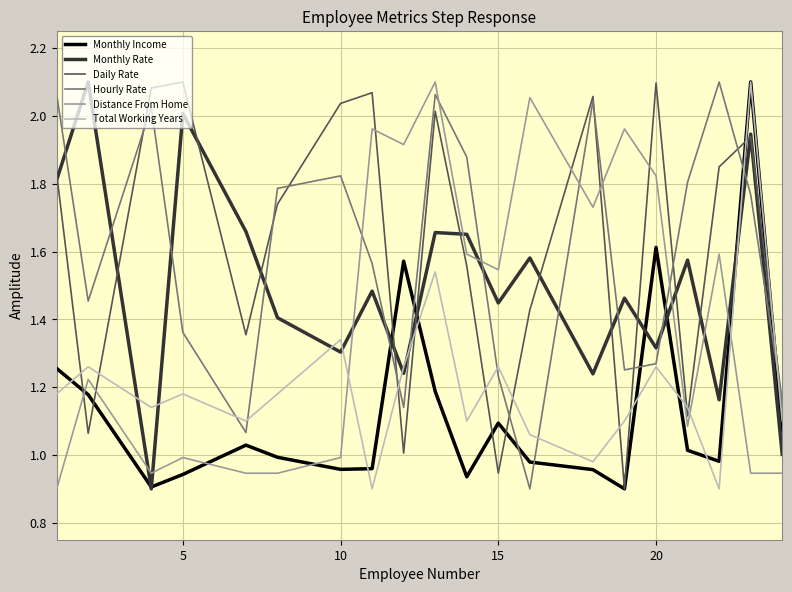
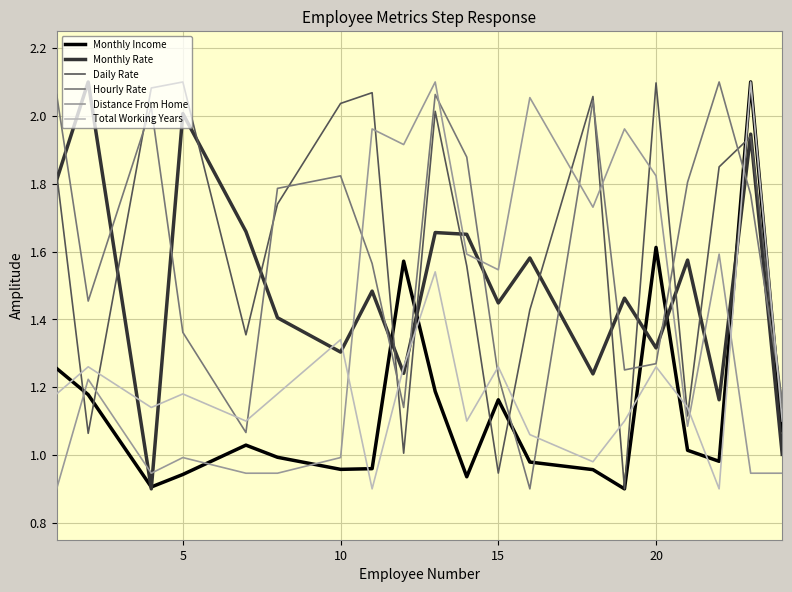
Monthly Income, 15: 1.09 -> 1.16
